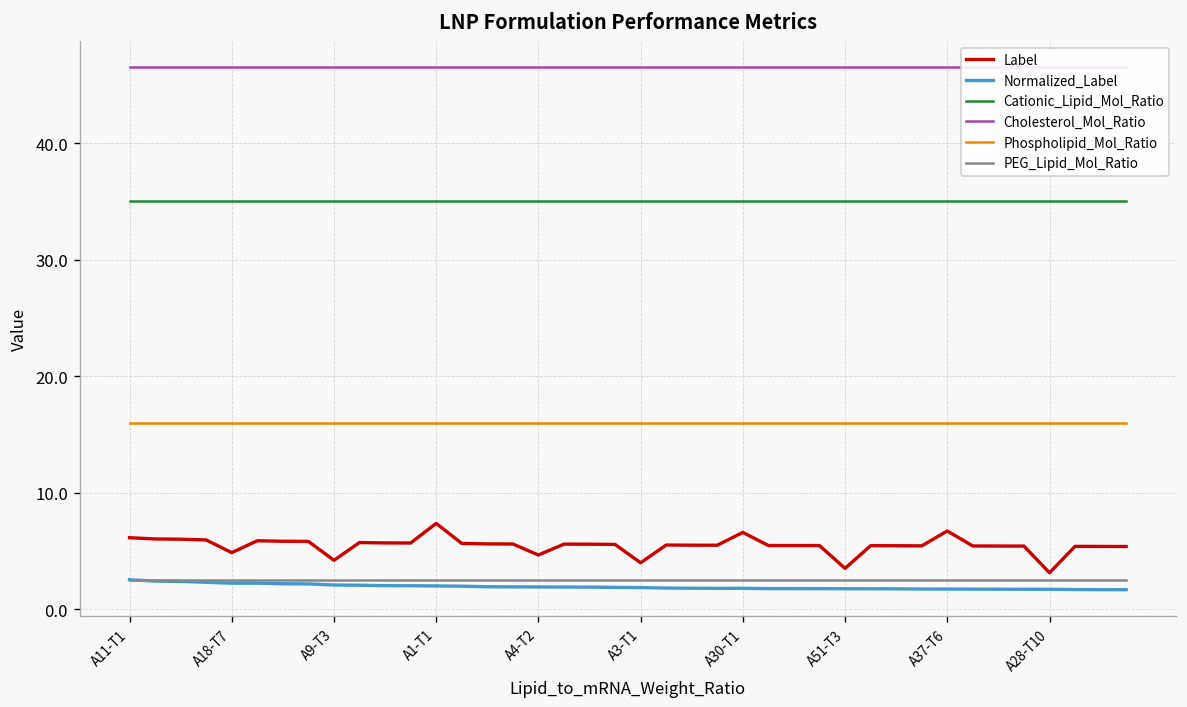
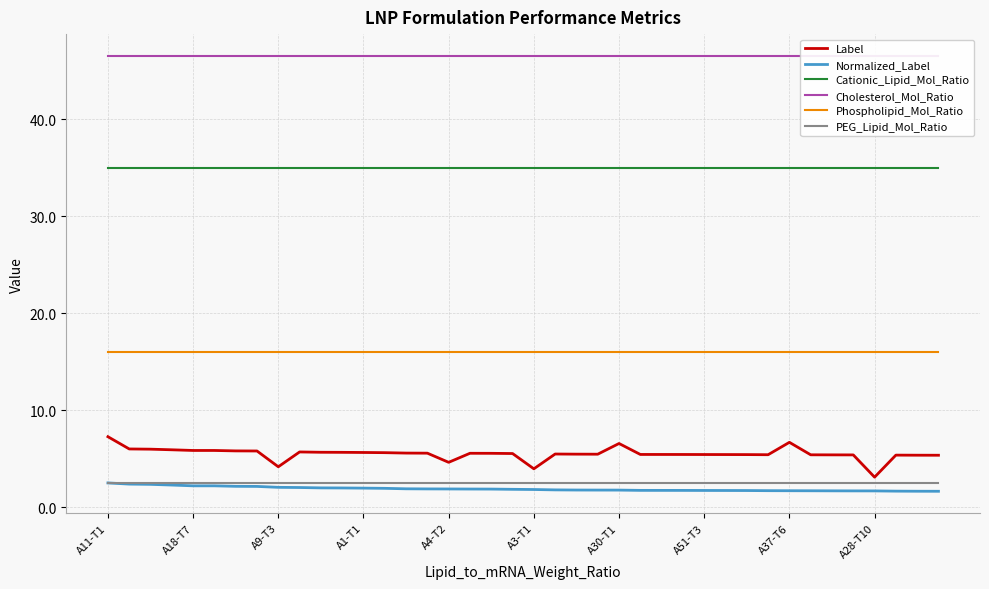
Label, A11-T1: 6 -> 7
Label, A18-T7: 5 -> 6
Label, A1-T1: 7 -> 6
Label, A51-T3: 3 -> 5
